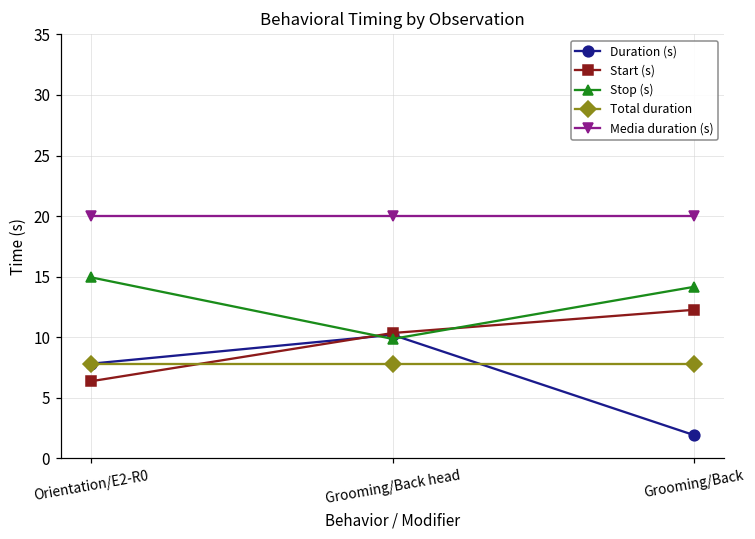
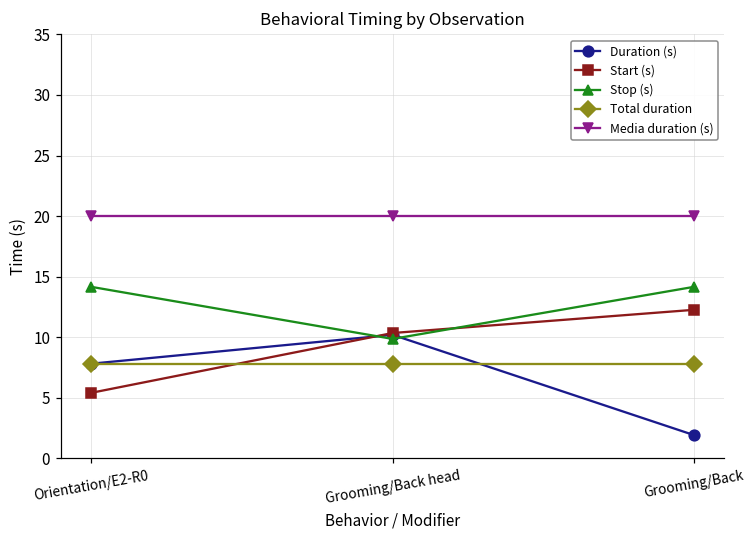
Start (s), Orientation/E2-R0: 6.4 -> 5.4
Stop (s), Orientation/E2-R0: 14.9 -> 14.2
